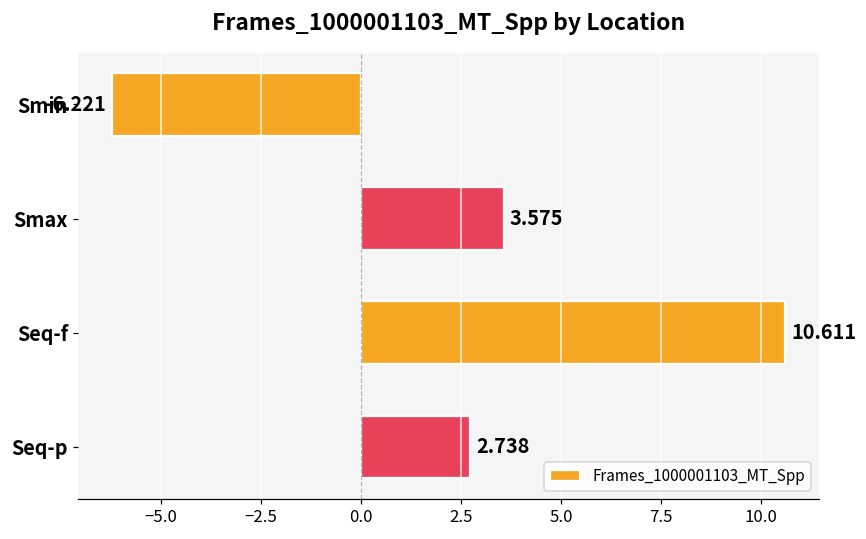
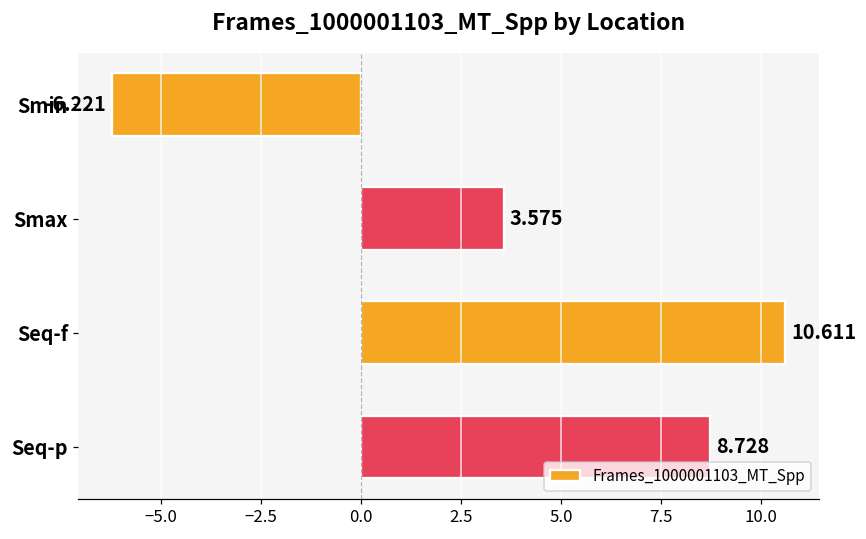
Seq-p: 2.738 -> 8.728
